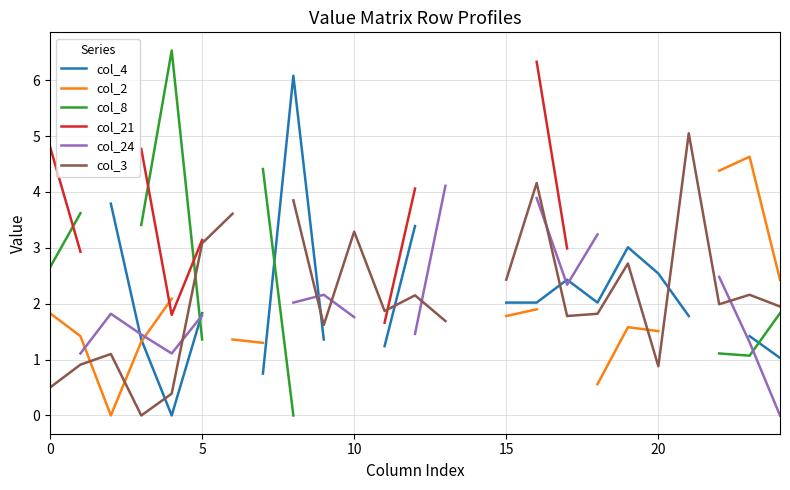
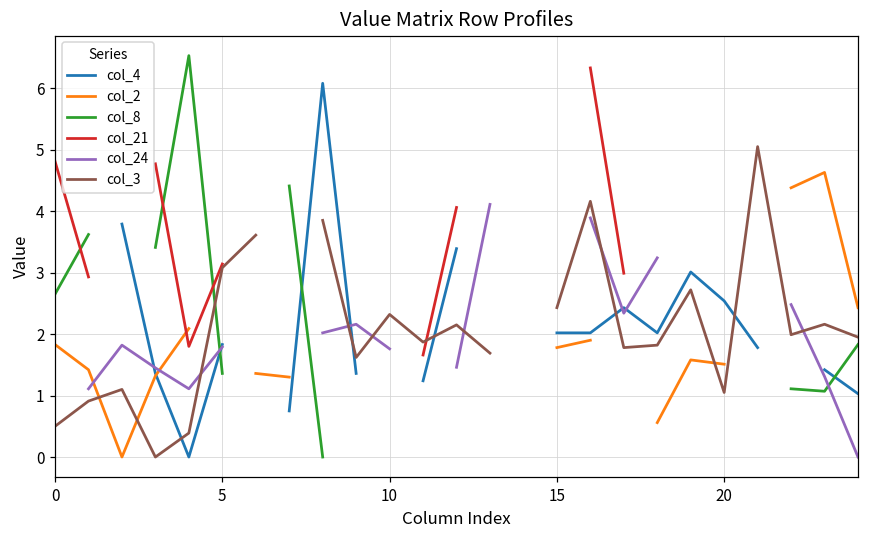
col_3, 10: 3.3 -> 2.3
col_3, 20: 0.9 -> 1.1
